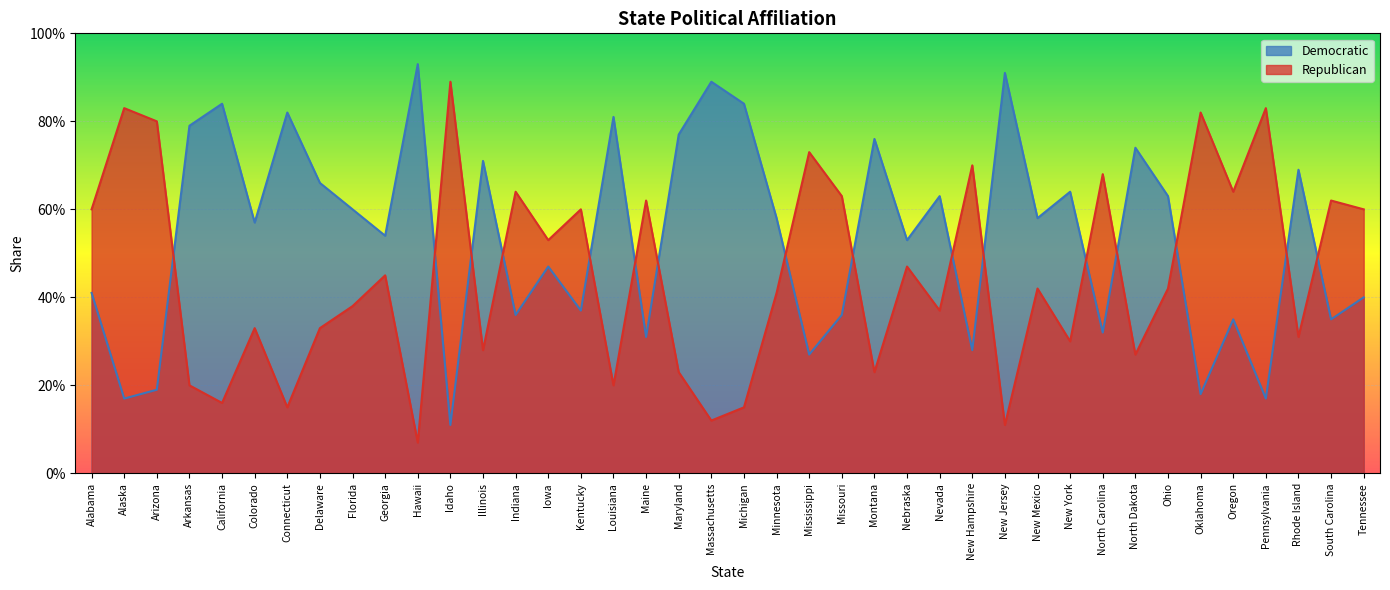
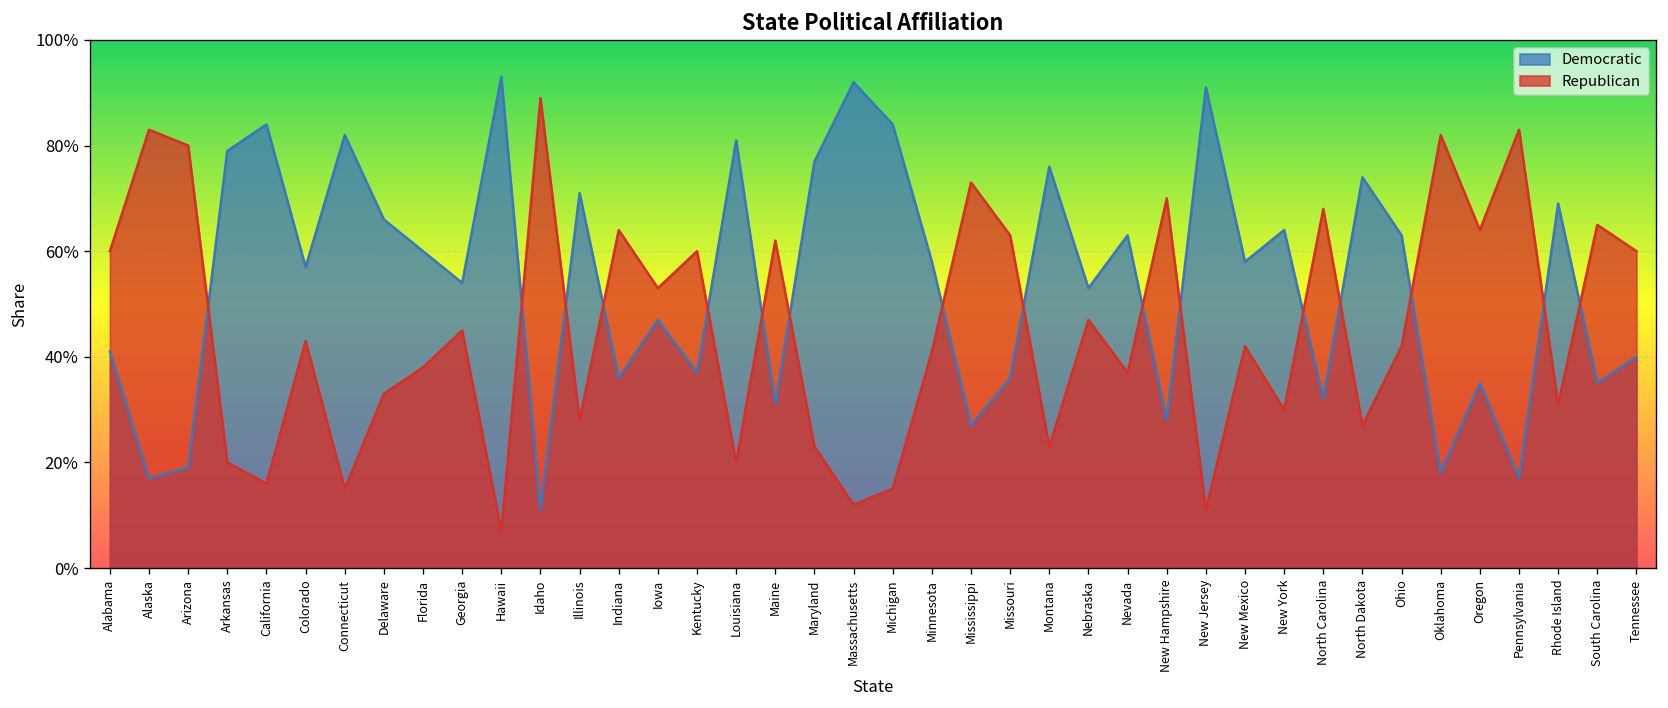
Republican, Colorado: 33% -> 43%
Democratic, Massachusetts: 89% -> 92%
Republican, South Carolina: 62% -> 65%
